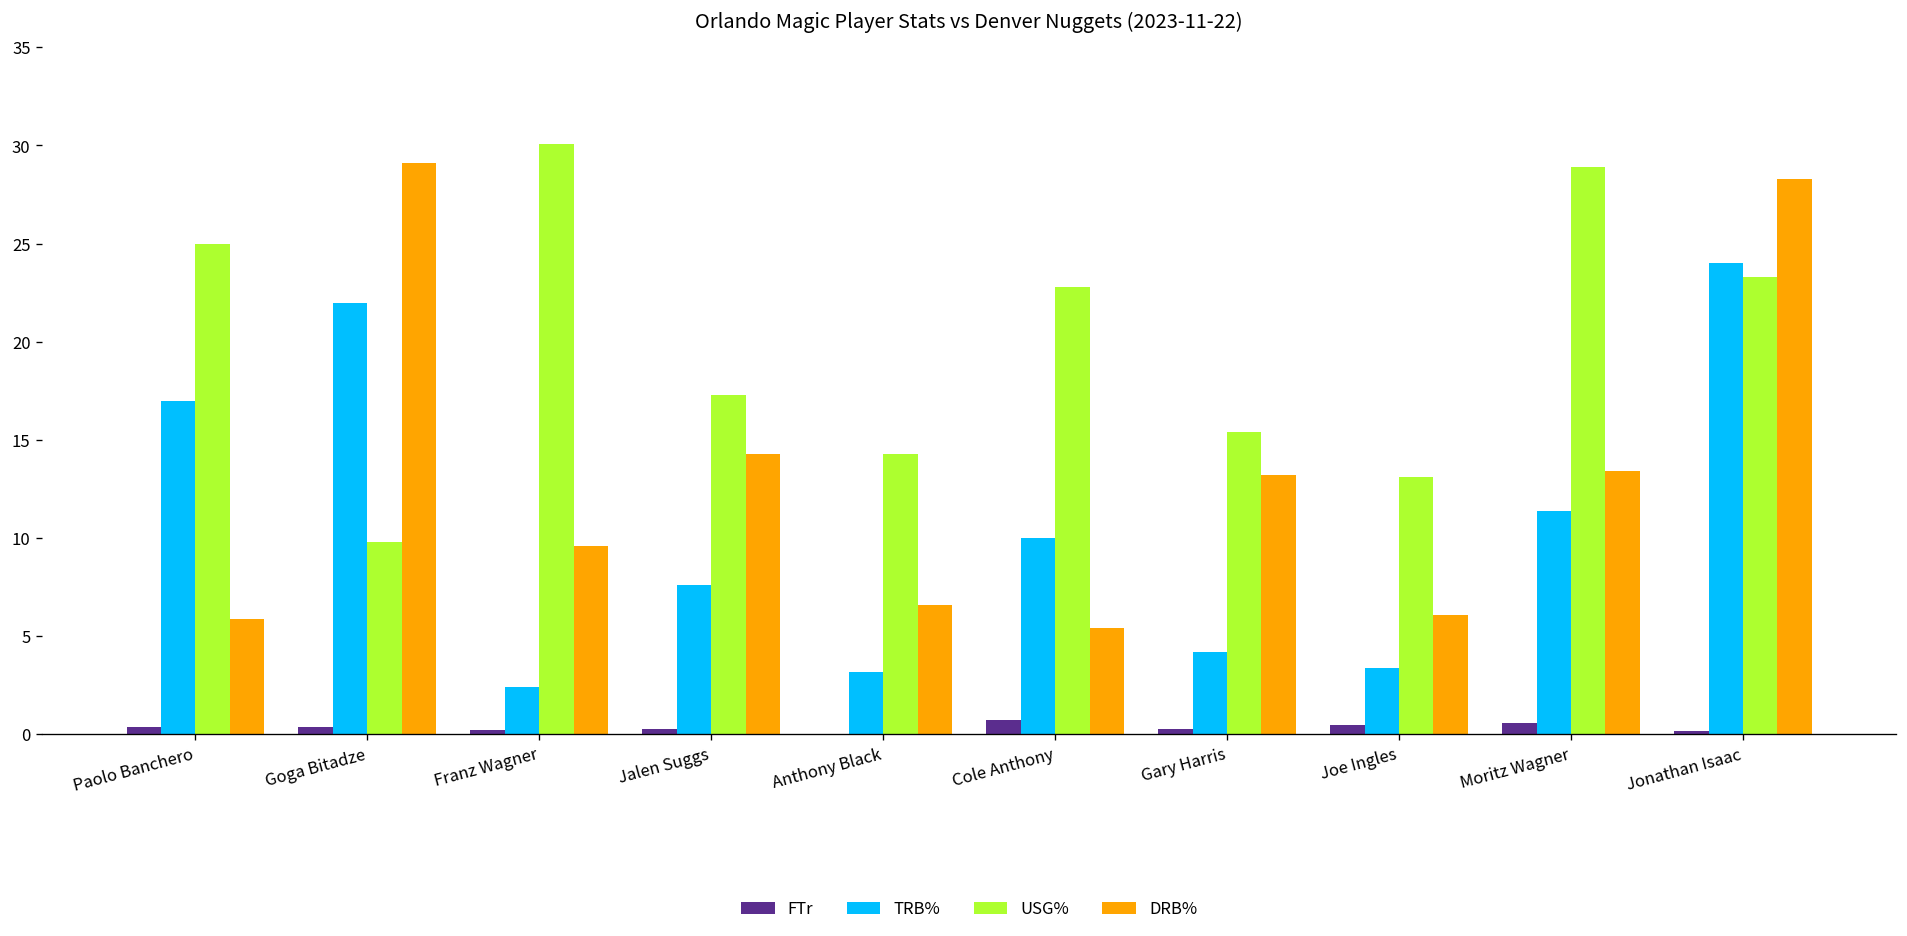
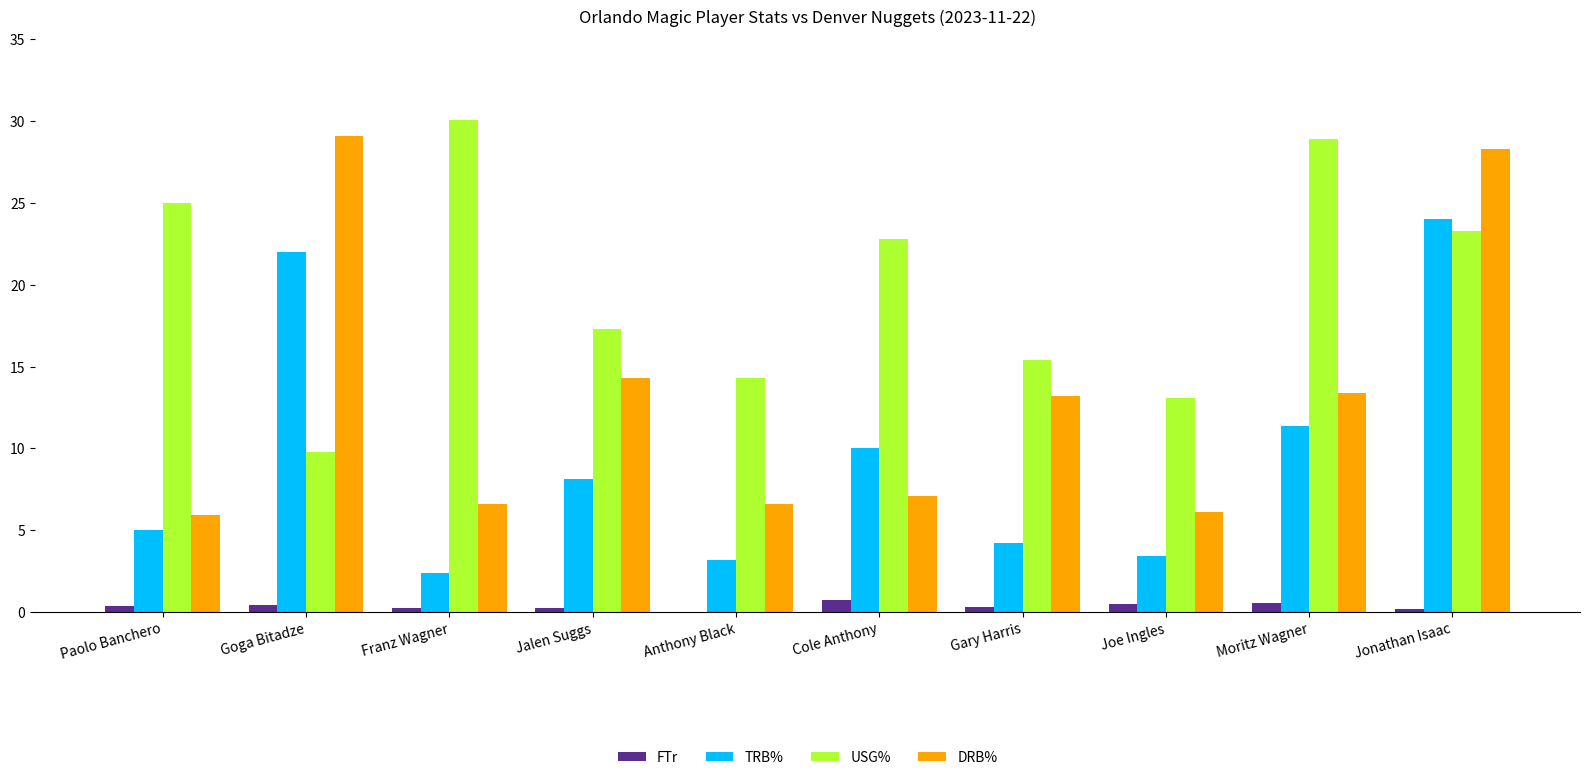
TRB%, Paolo Banchero: 17 -> 5
DRB%, Franz Wagner: 9.6 -> 6.6
TRB%, Jalen Suggs: 7.6 -> 8.1
DRB%, Cole Anthony: 5.4 -> 7.1
